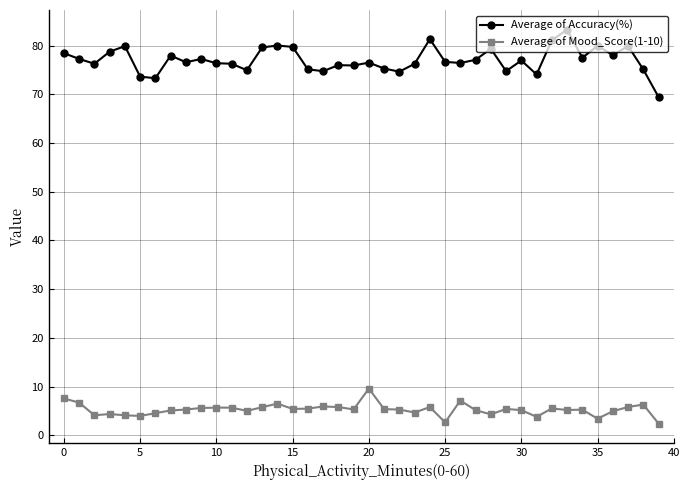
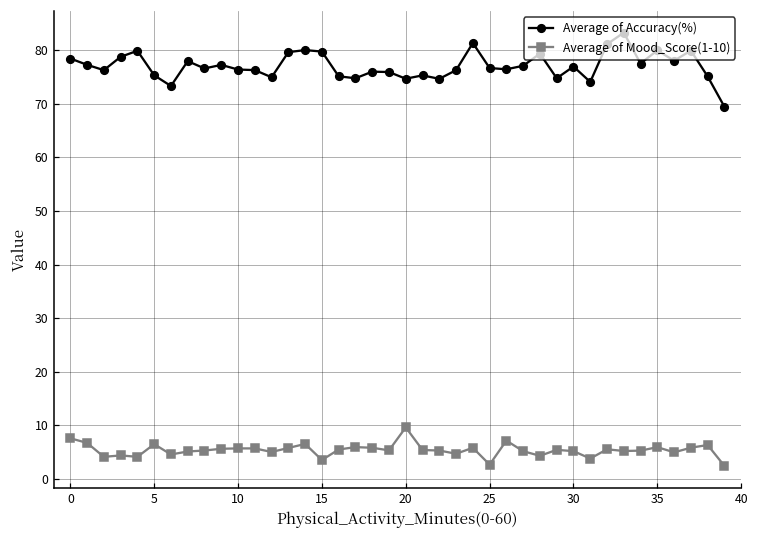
Average of Accuracy(%), 5: 74 -> 75
Average of Mood_Score(1-10), 5: 4 -> 6
Average of Mood_Score(1-10), 15: 5 -> 4
Average of Accuracy(%), 20: 77 -> 75
Average of Mood_Score(1-10), 35: 3 -> 6
